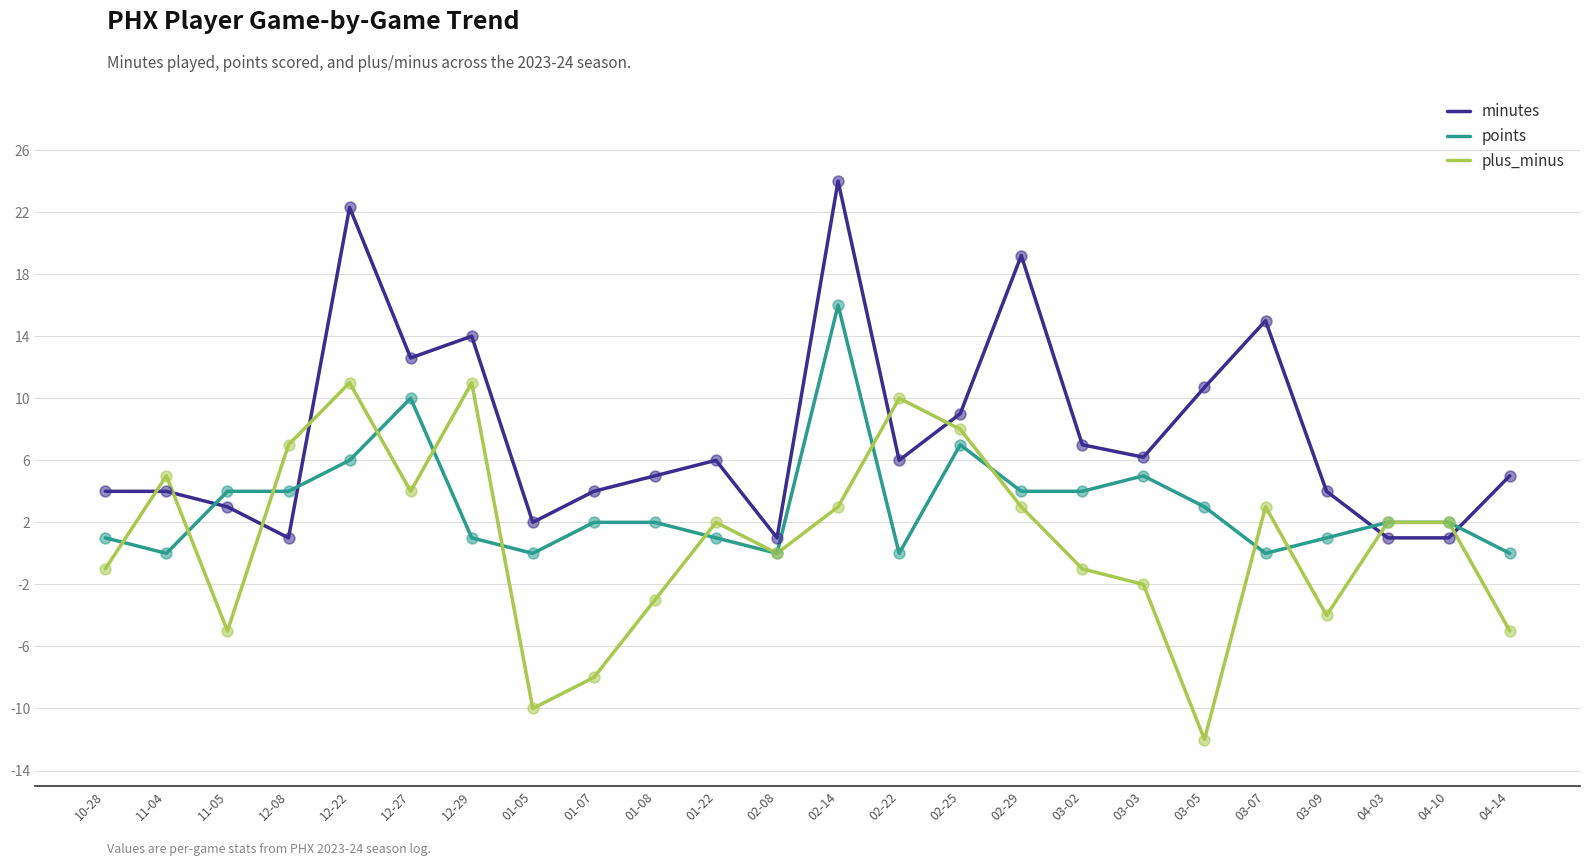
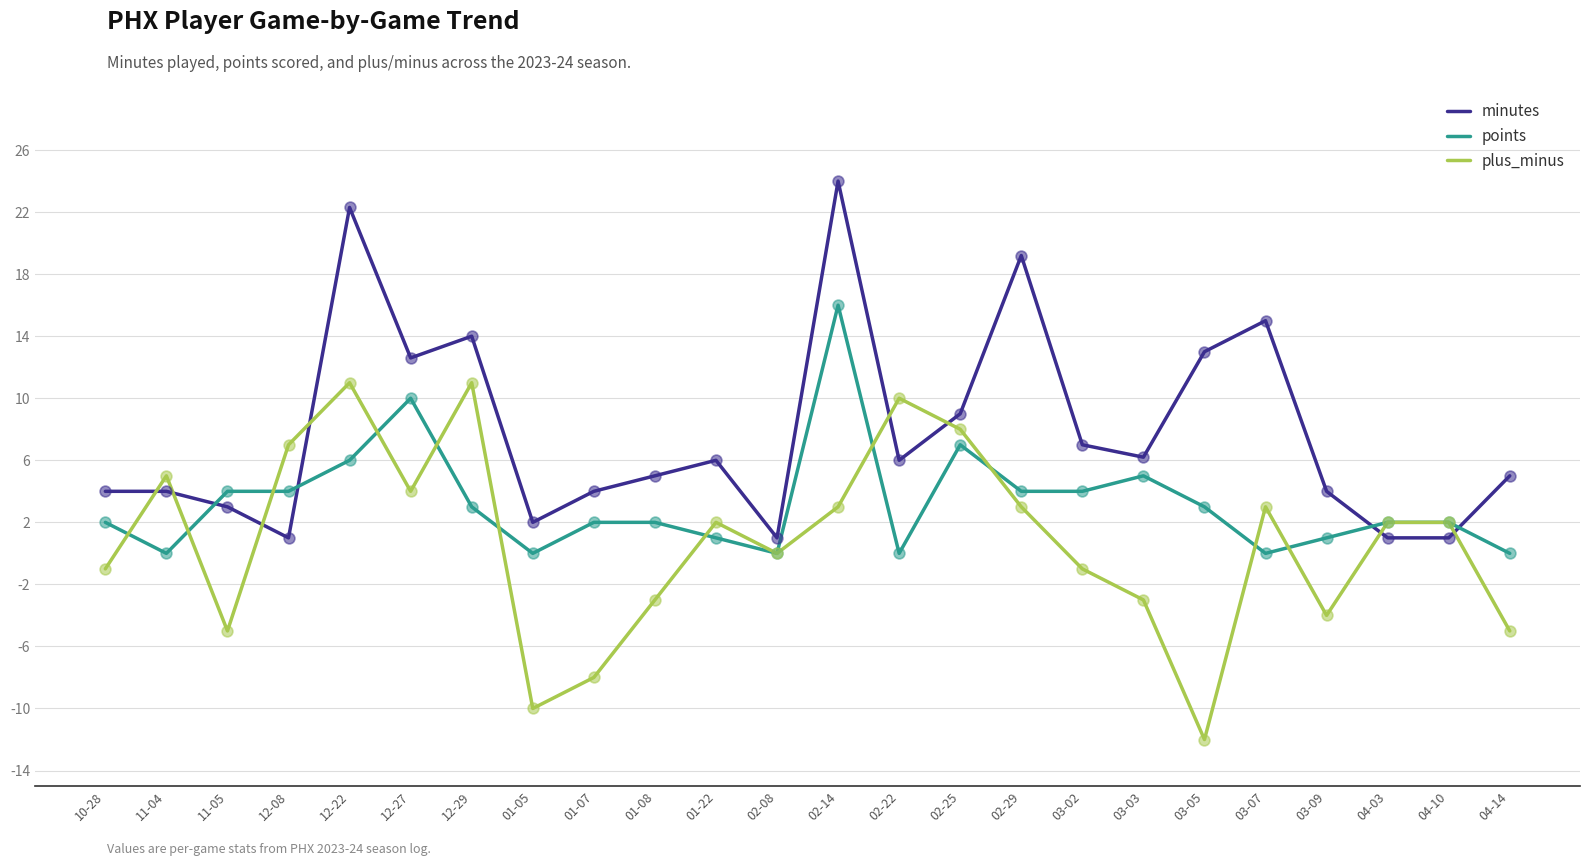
points, 10-28: 1 -> 2
points, 12-29: 1 -> 3
plus_minus, 03-03: -2 -> -3
minutes, 03-05: 10.7 -> 13.0
